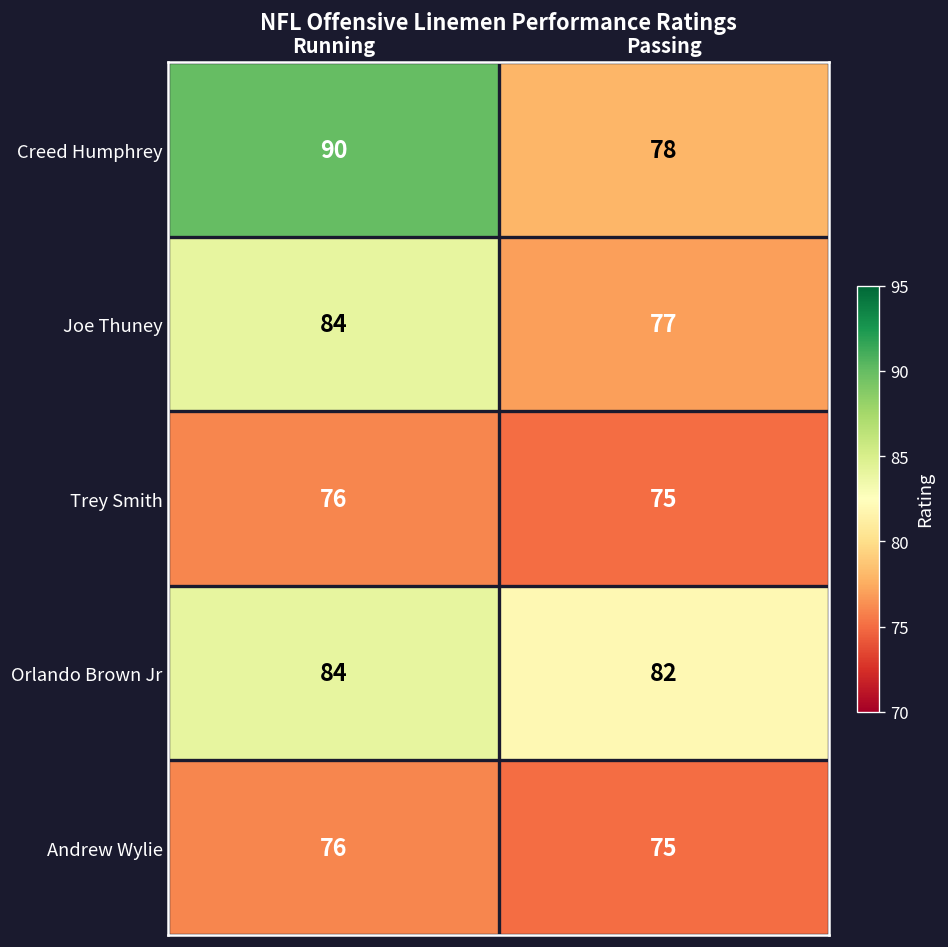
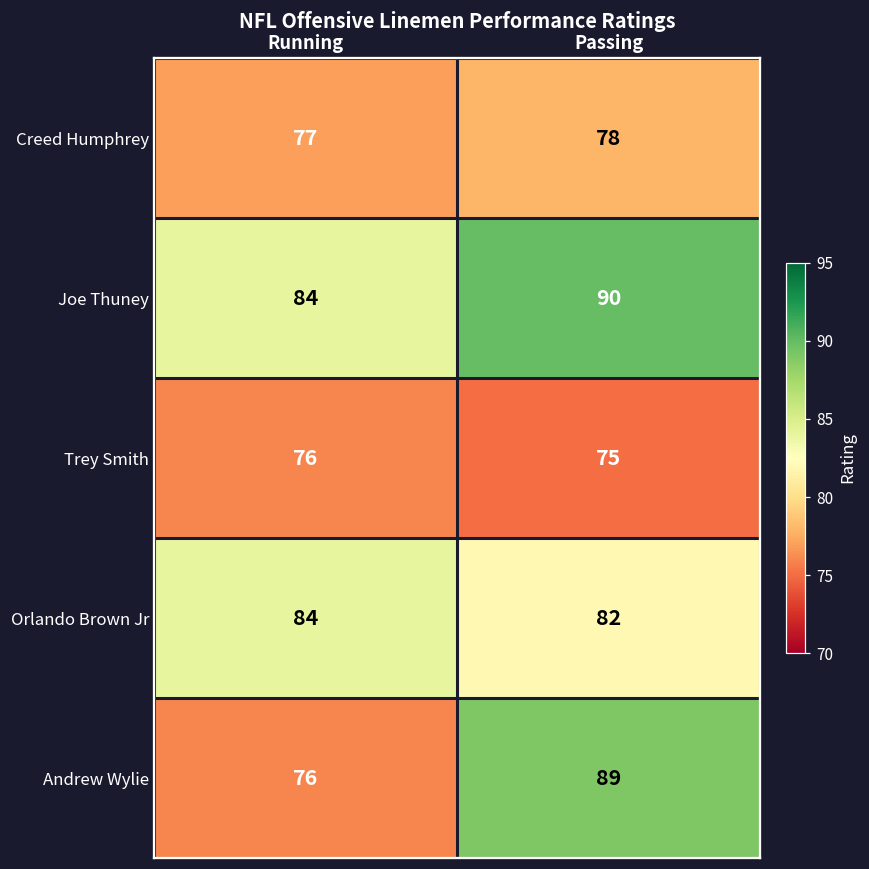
Creed Humphrey, Running: 90 -> 77
Joe Thuney, Passing: 77 -> 90
Andrew Wylie, Passing: 75 -> 89
